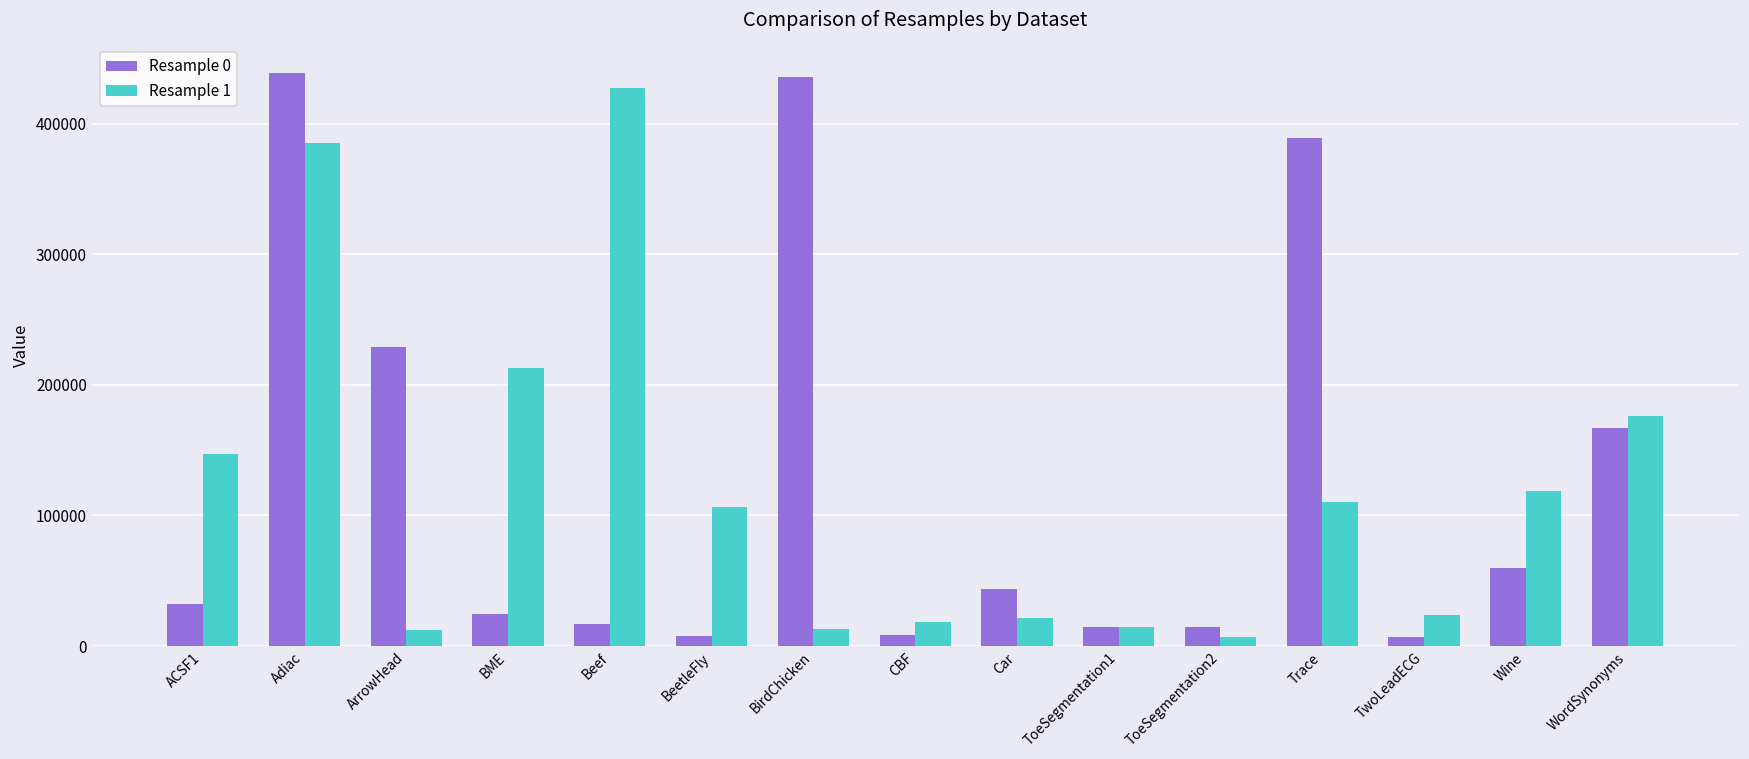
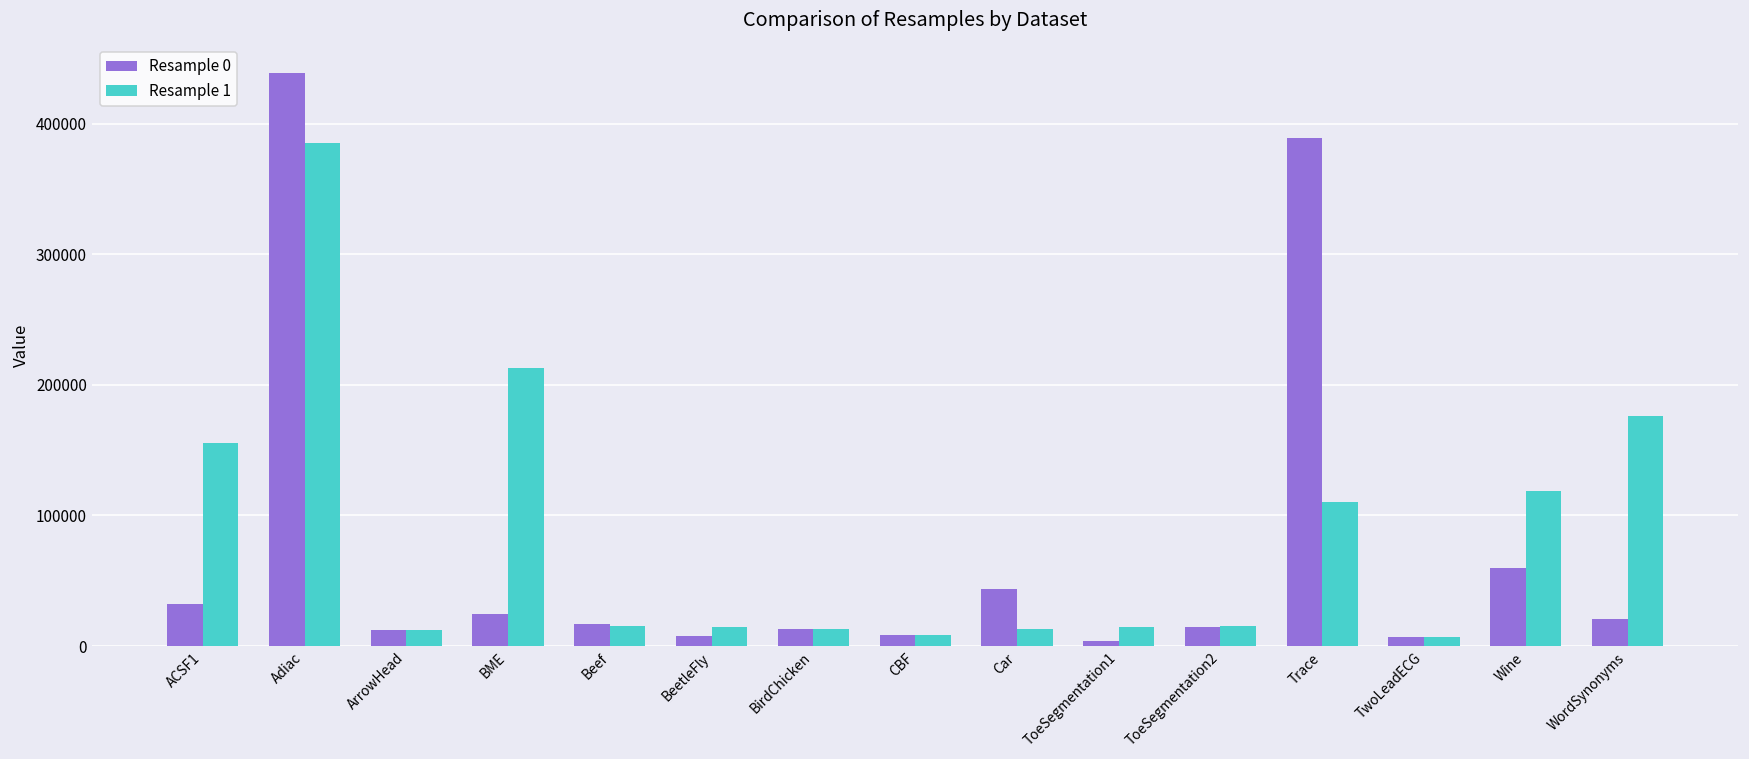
Resample 1, ACSF1: 147000 -> 155000
Resample 0, ArrowHead: 229000 -> 12000
Resample 1, Beef: 428000 -> 15000
Resample 1, BeetleFly: 107000 -> 14000
Resample 0, BirdChicken: 436000 -> 13000
Resample 1, CBF: 18000 -> 9000
Resample 1, Car: 22000 -> 13000
Resample 0, ToeSegmentation1: 15000 -> 4000
Resample 1, ToeSegmentation2: 7000 -> 15000
Resample 1, TwoLeadECG: 24000 -> 7000
Resample 0, WordSynonyms: 167000 -> 21000
